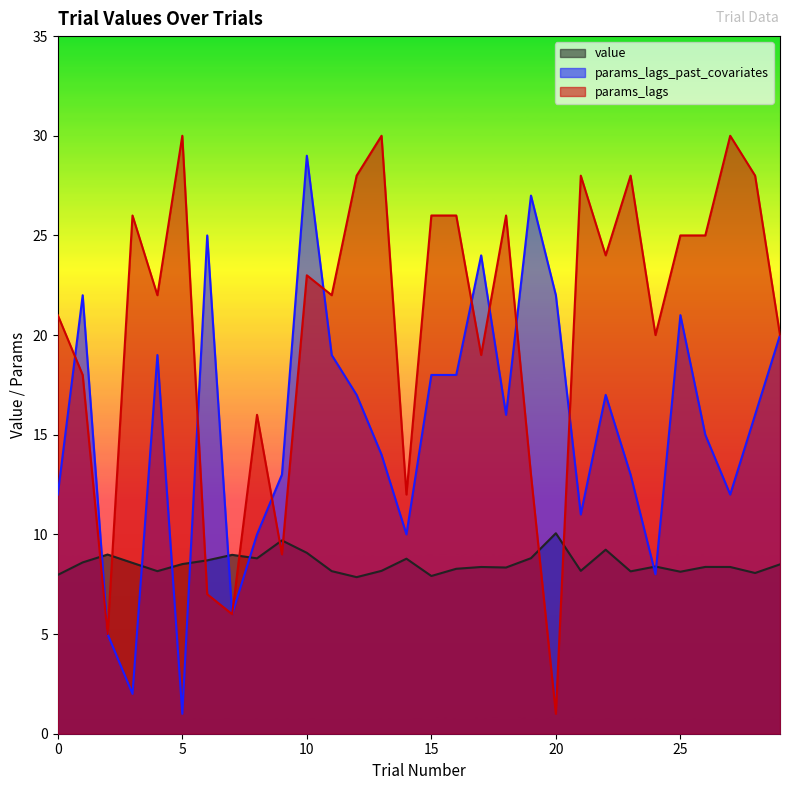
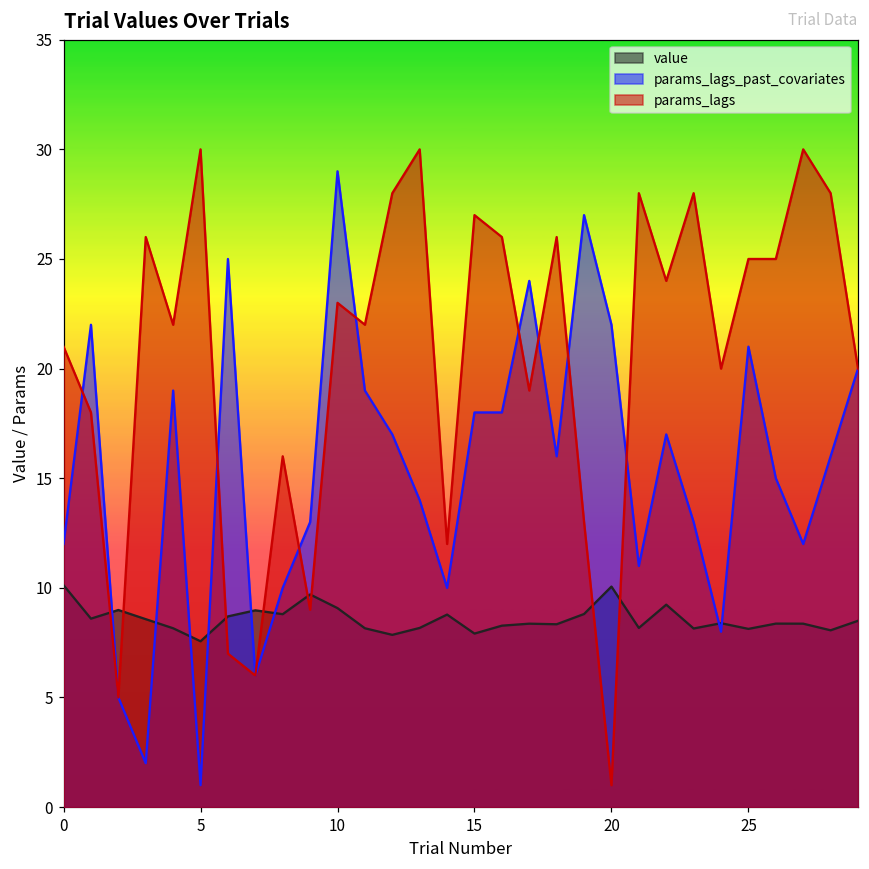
value, 0: 8.0 -> 10.1
value, 5: 8.5 -> 7.6
params_lags, 15: 26 -> 27
